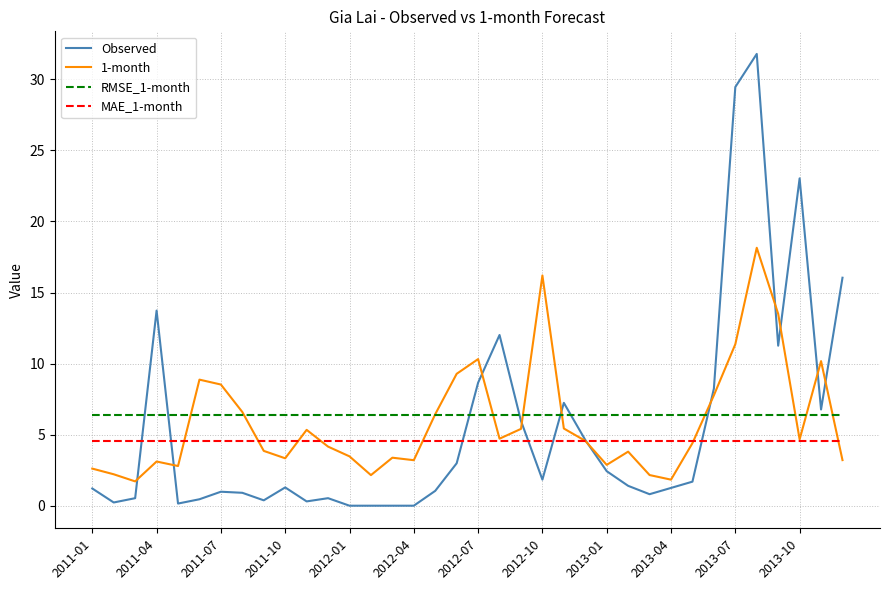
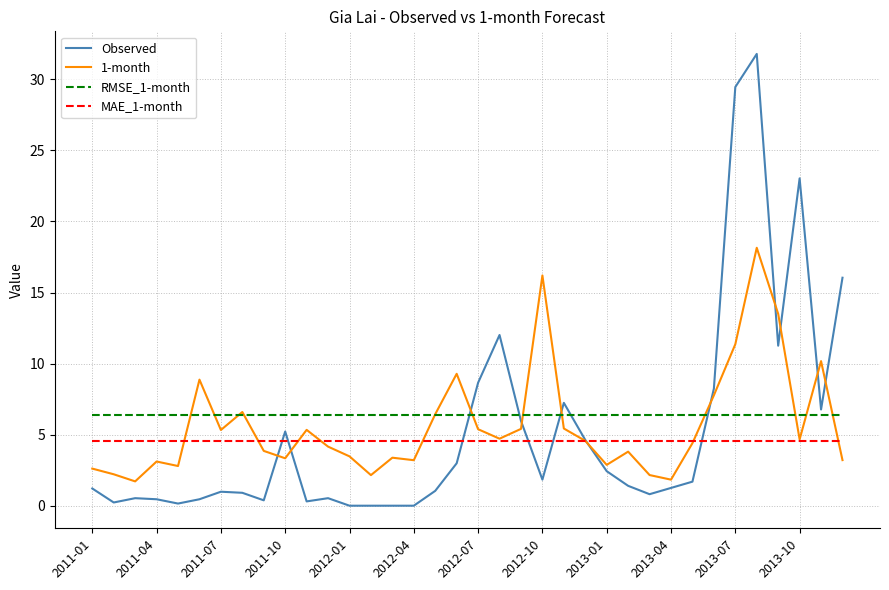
Observed, 2011-04: 13.7 -> 0.5
1-month, 2011-07: 8.5 -> 5.3
Observed, 2011-10: 1.3 -> 5.2
1-month, 2012-07: 10.3 -> 5.4
